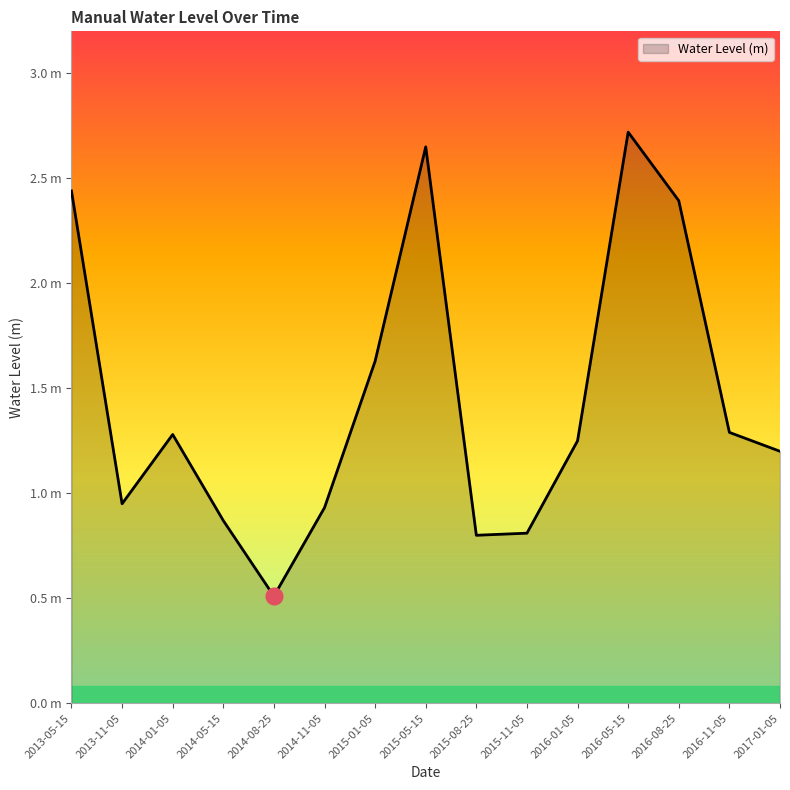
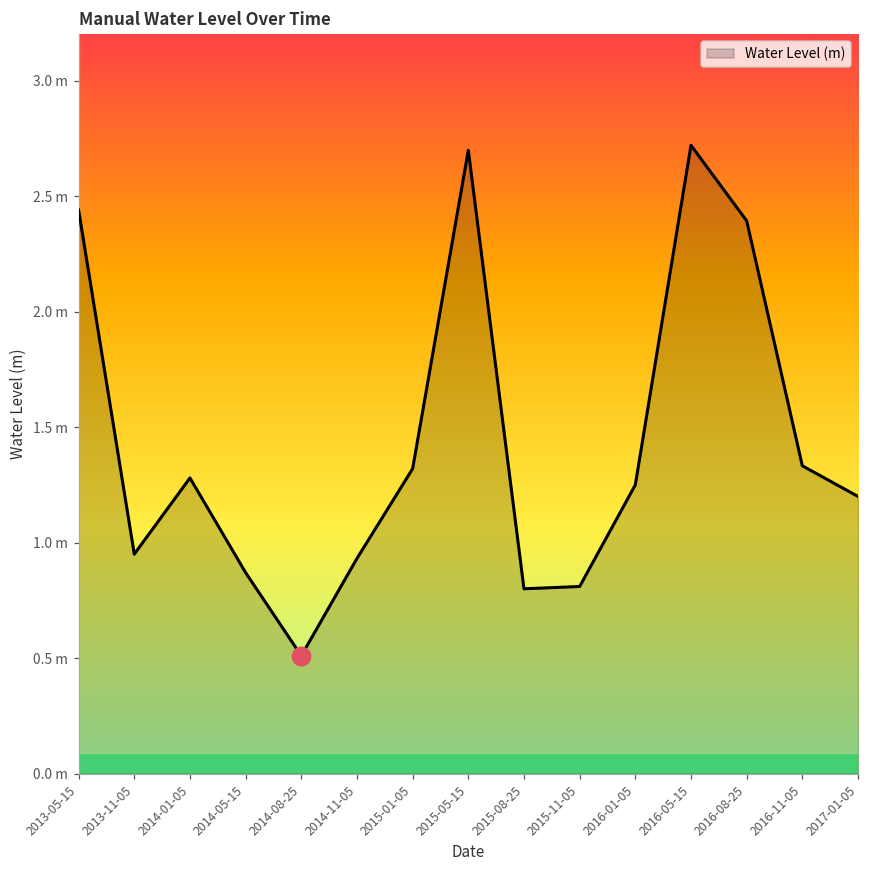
Water Level (m), 2015-01-05: 1.63 m -> 1.32 m
Water Level (m), 2015-05-15: 2.65 m -> 2.70 m
Water Level (m), 2016-11-05: 1.29 m -> 1.33 m
